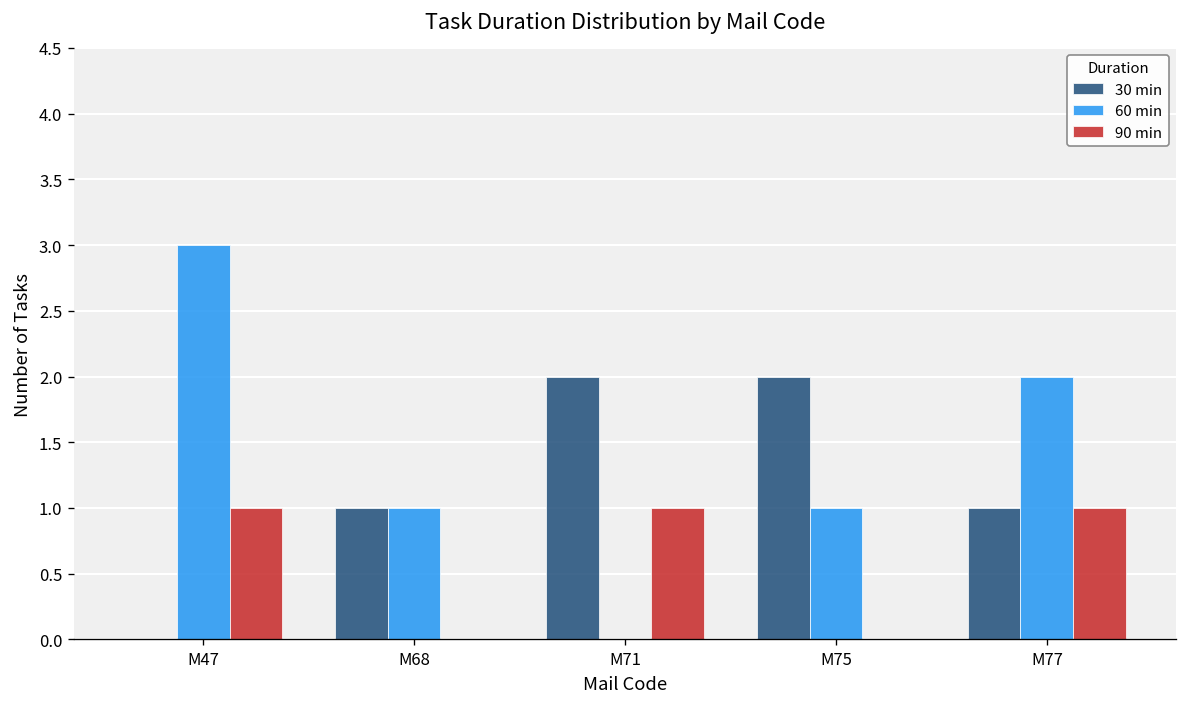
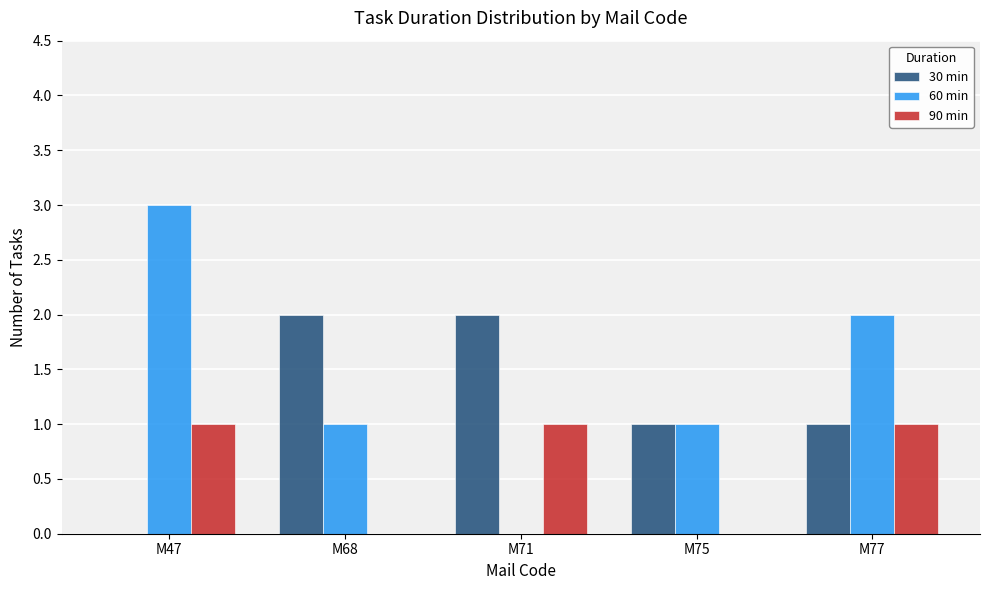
30 min, M68: 1 -> 2
30 min, M75: 2 -> 1
